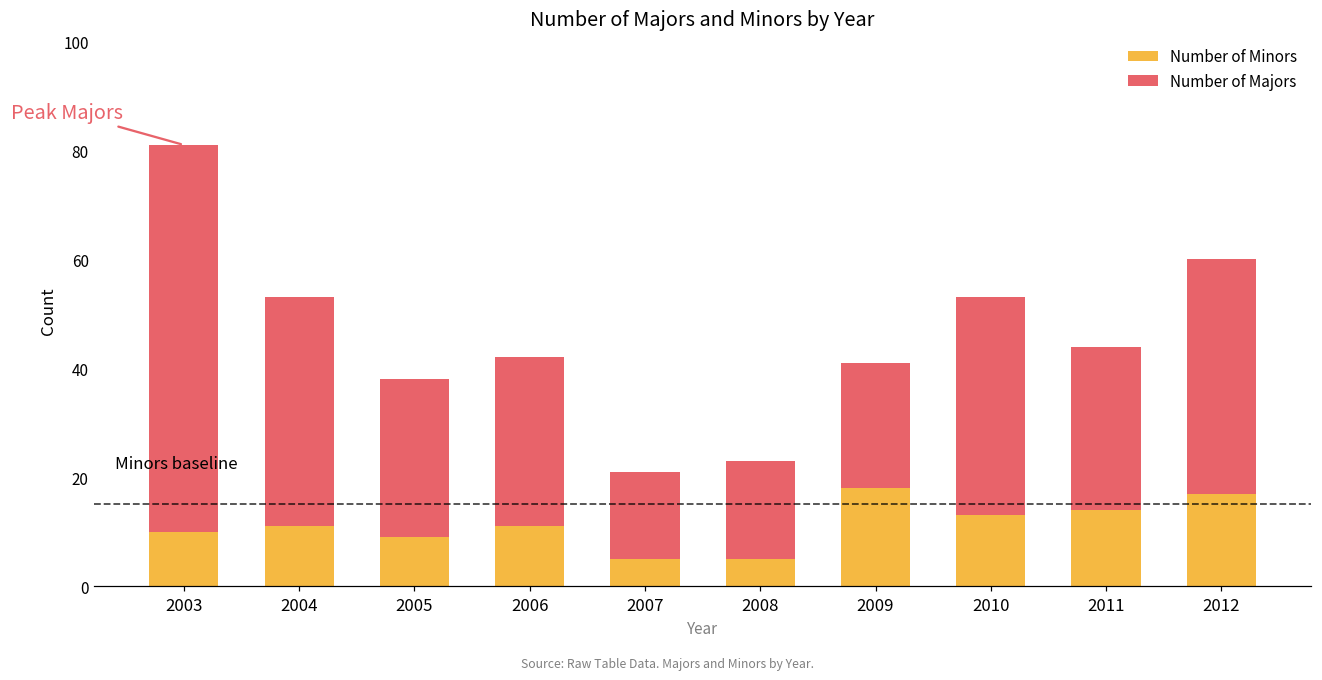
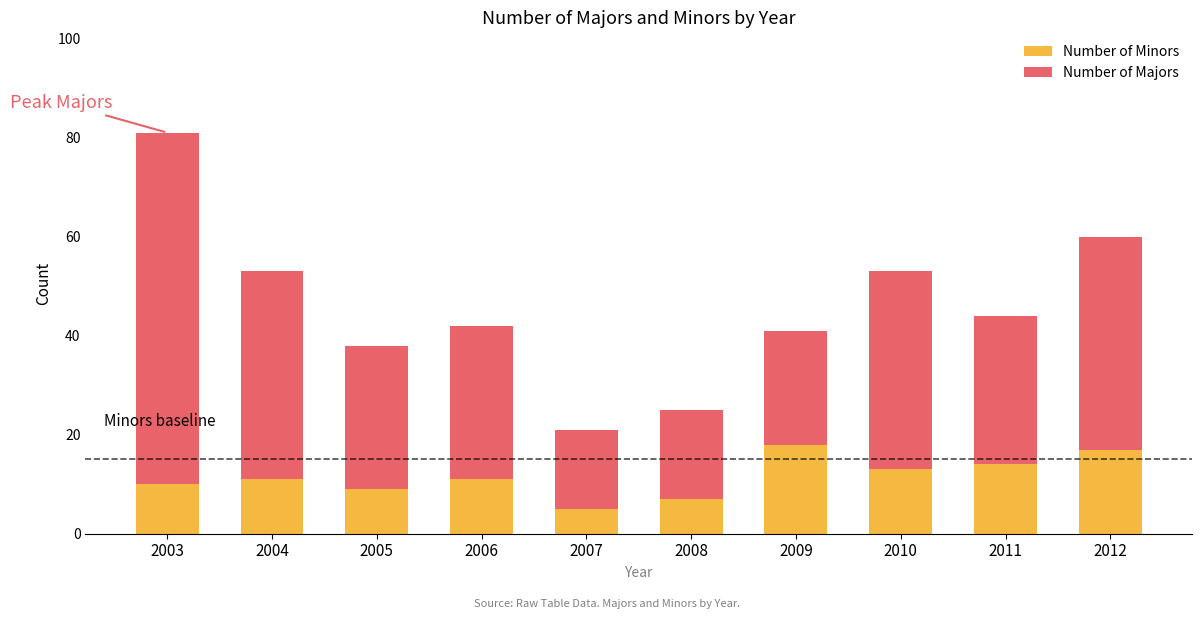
Number of Minors, 2008: 5 -> 7
